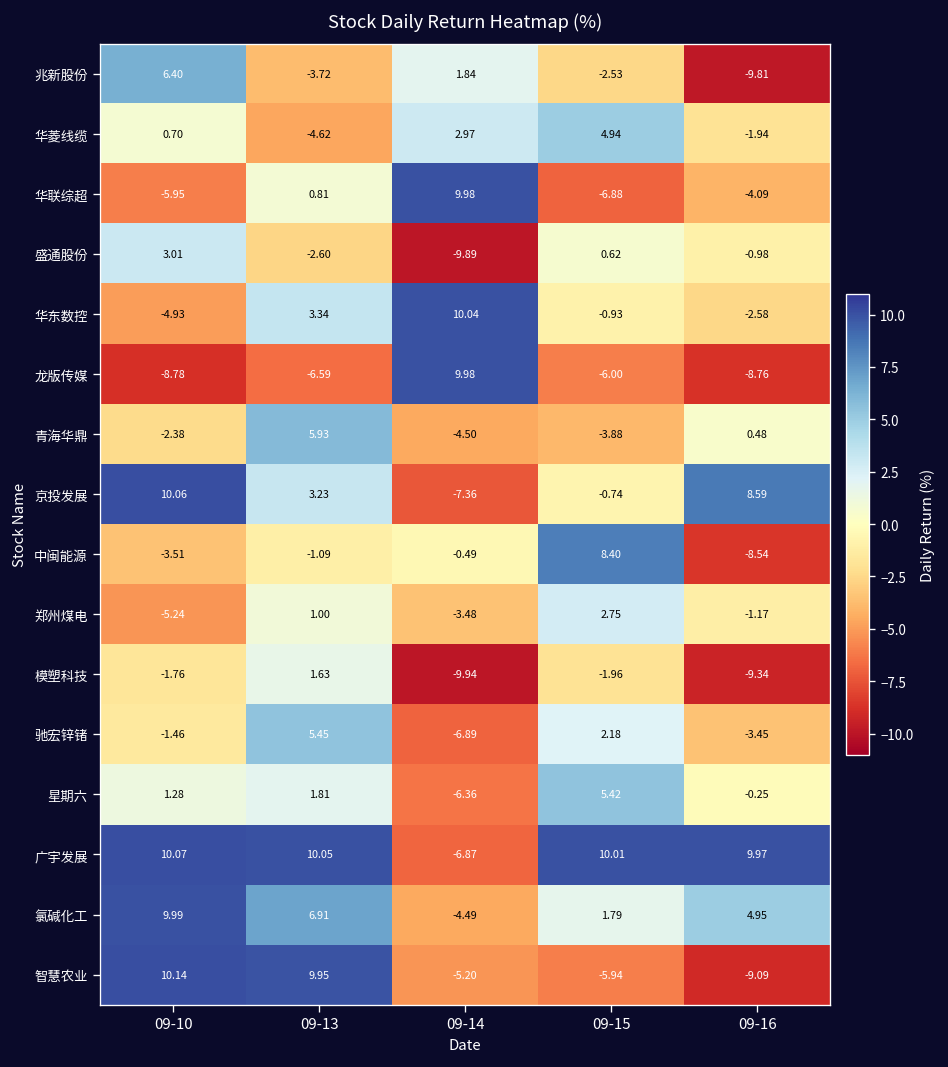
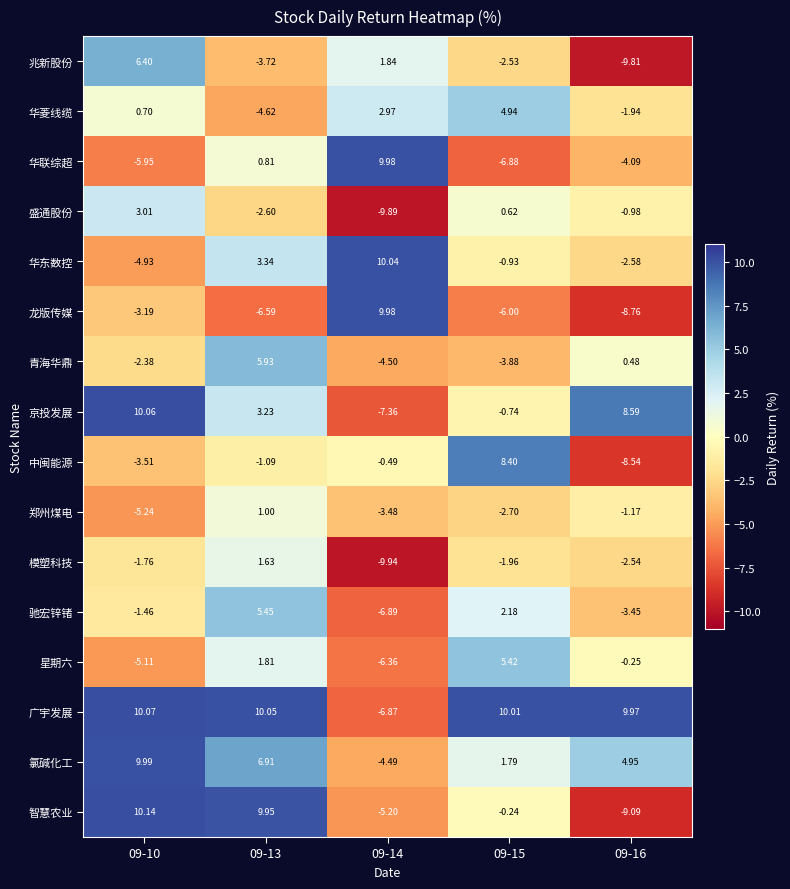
龙版传媒, 09-10: -8.78 -> -3.19
郑州煤电, 09-15: 2.75 -> -2.70
模塑科技, 09-16: -9.34 -> -2.54
星期六, 09-10: 1.28 -> -5.11
智慧农业, 09-15: -5.94 -> -0.24
